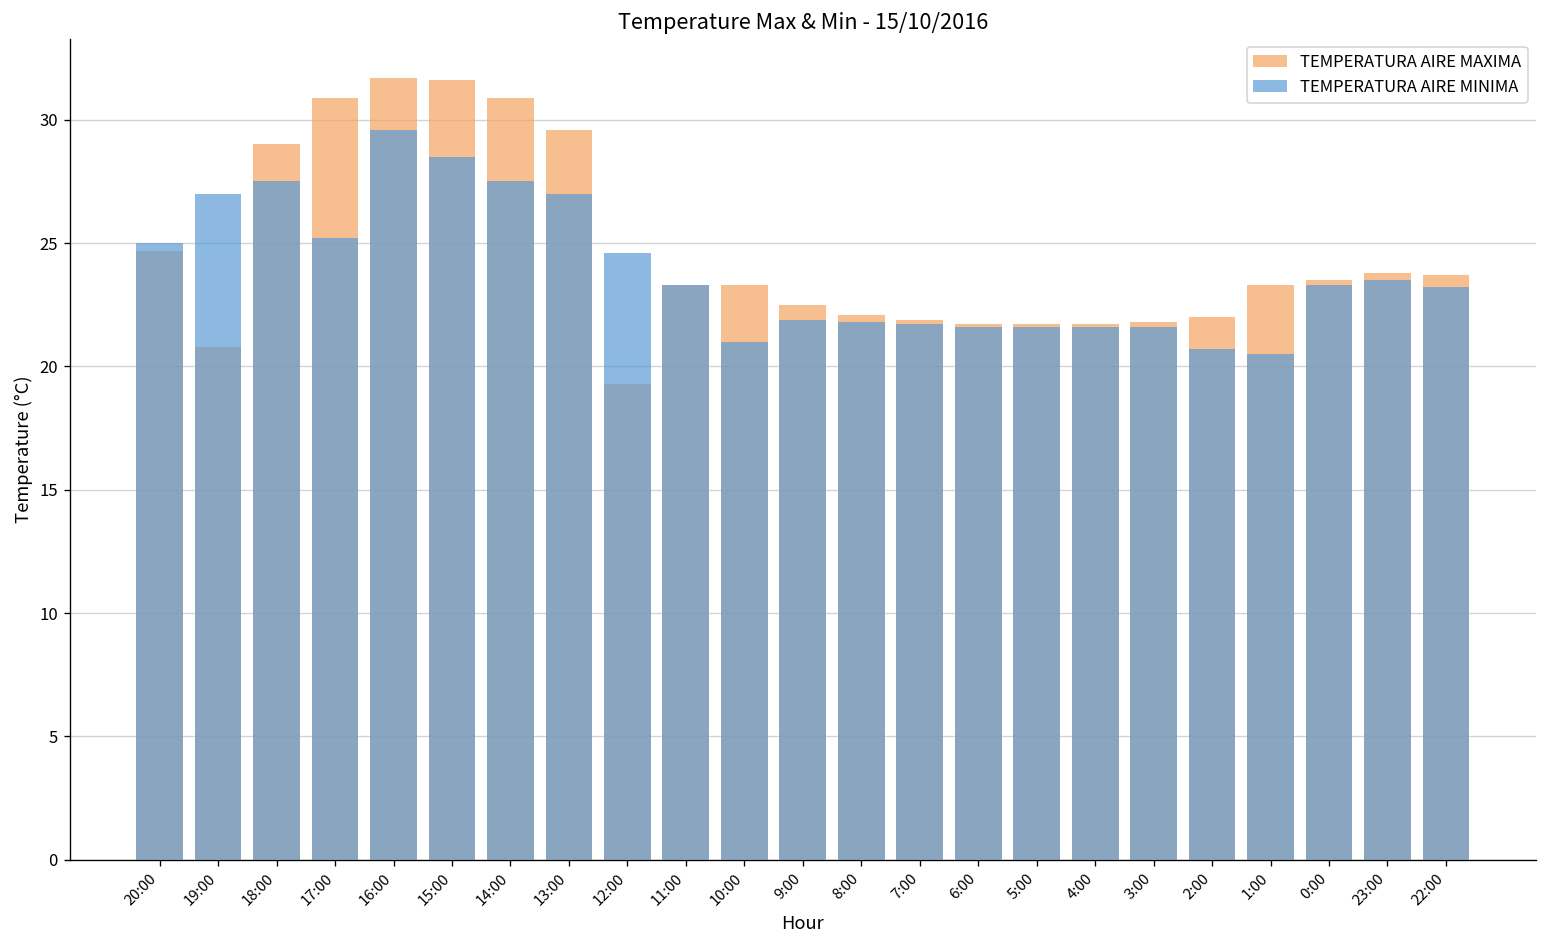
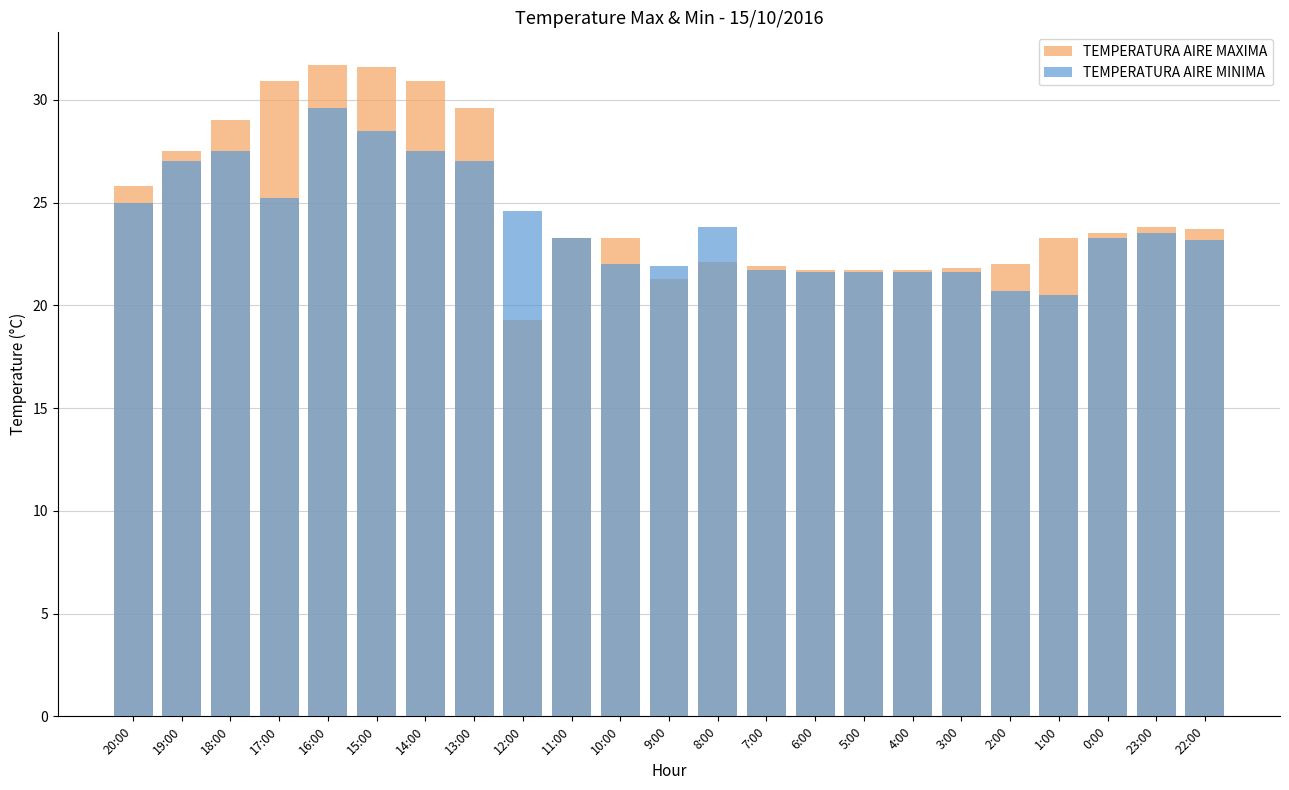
TEMPERATURA AIRE MAXIMA, 20:00: 24.7 -> 25.8
TEMPERATURA AIRE MAXIMA, 19:00: 20.8 -> 27.5
TEMPERATURA AIRE MINIMA, 10:00: 21 -> 22
TEMPERATURA AIRE MAXIMA, 9:00: 22.5 -> 21.3
TEMPERATURA AIRE MINIMA, 8:00: 21.8 -> 23.8
